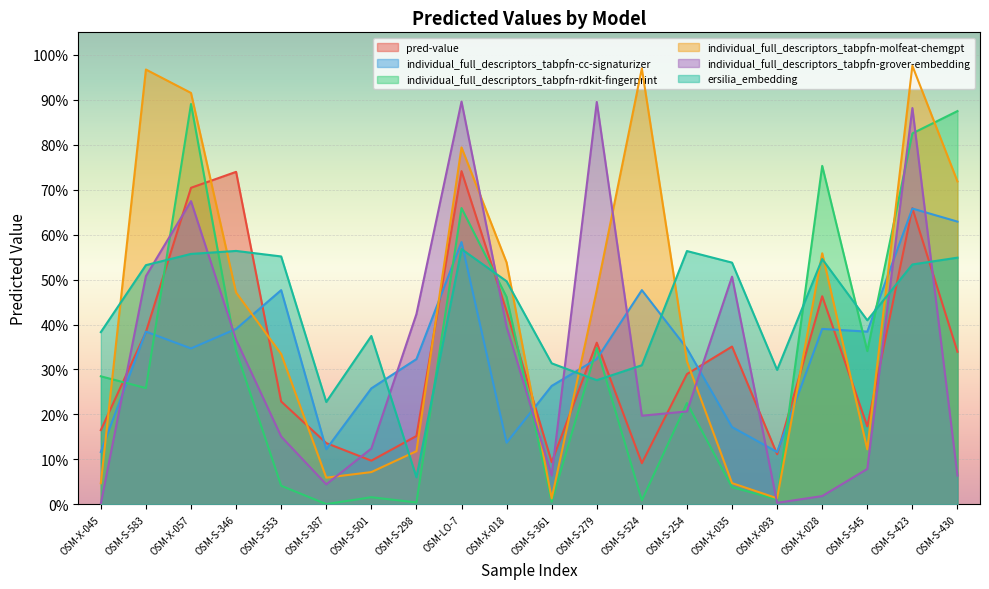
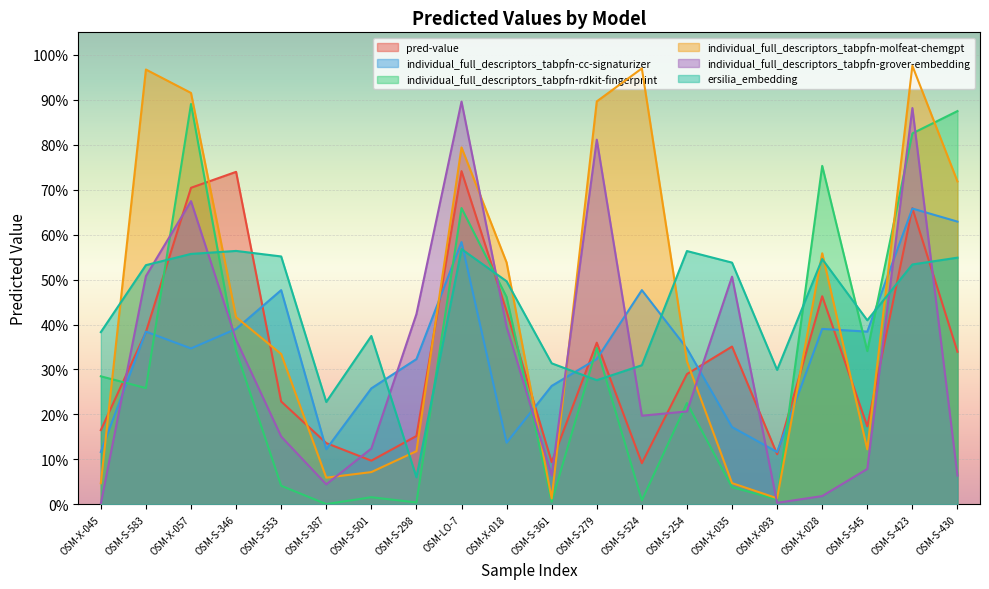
individual_full_descriptors_tabpfn-molfeat-chemgpt, OSM-S-346: 47% -> 42%
individual_full_descriptors_tabpfn-molfeat-chemgpt, OSM-S-279: 48% -> 90%
individual_full_descriptors_tabpfn-grover-embedding, OSM-S-279: 90% -> 81%
